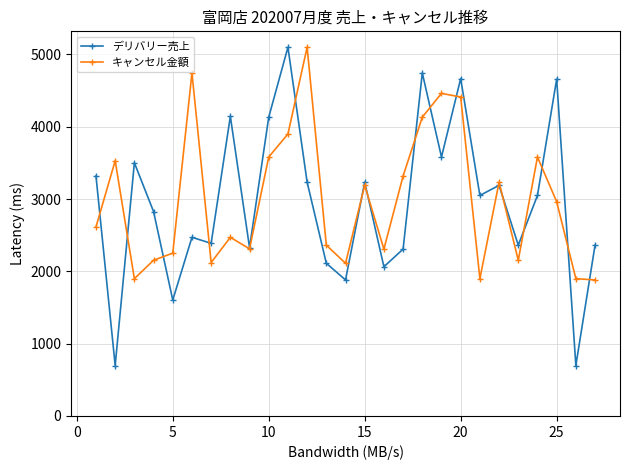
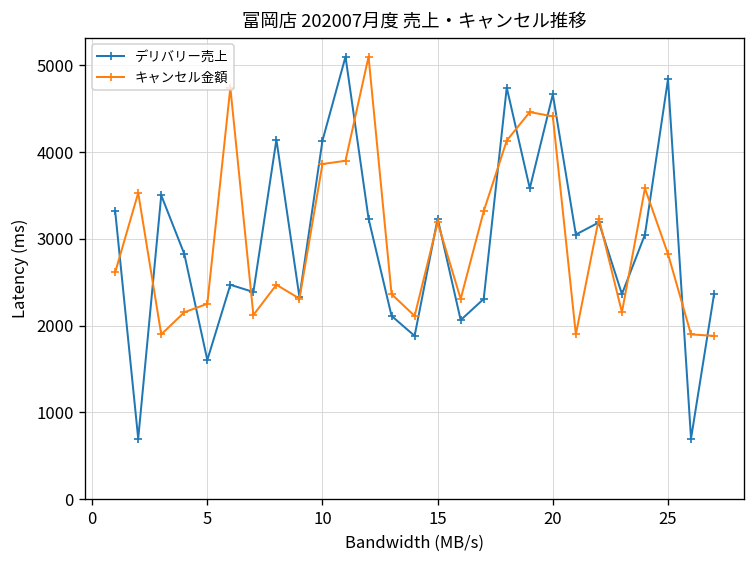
キャンセル金額, 10: 3600 -> 3900
デリバリー売上, 25: 4700 -> 4800
キャンセル金額, 25: 3000 -> 2800
